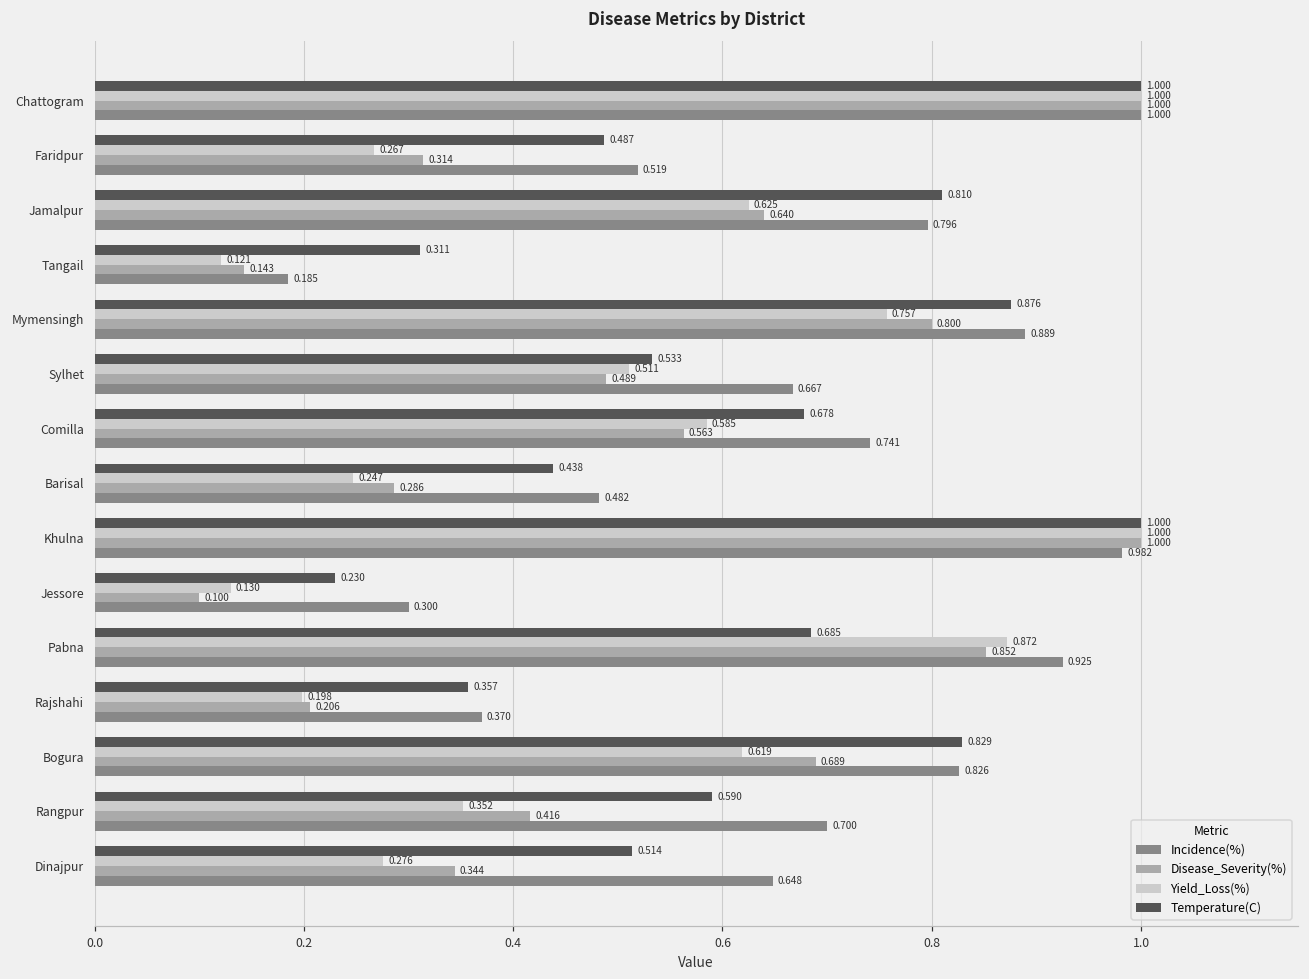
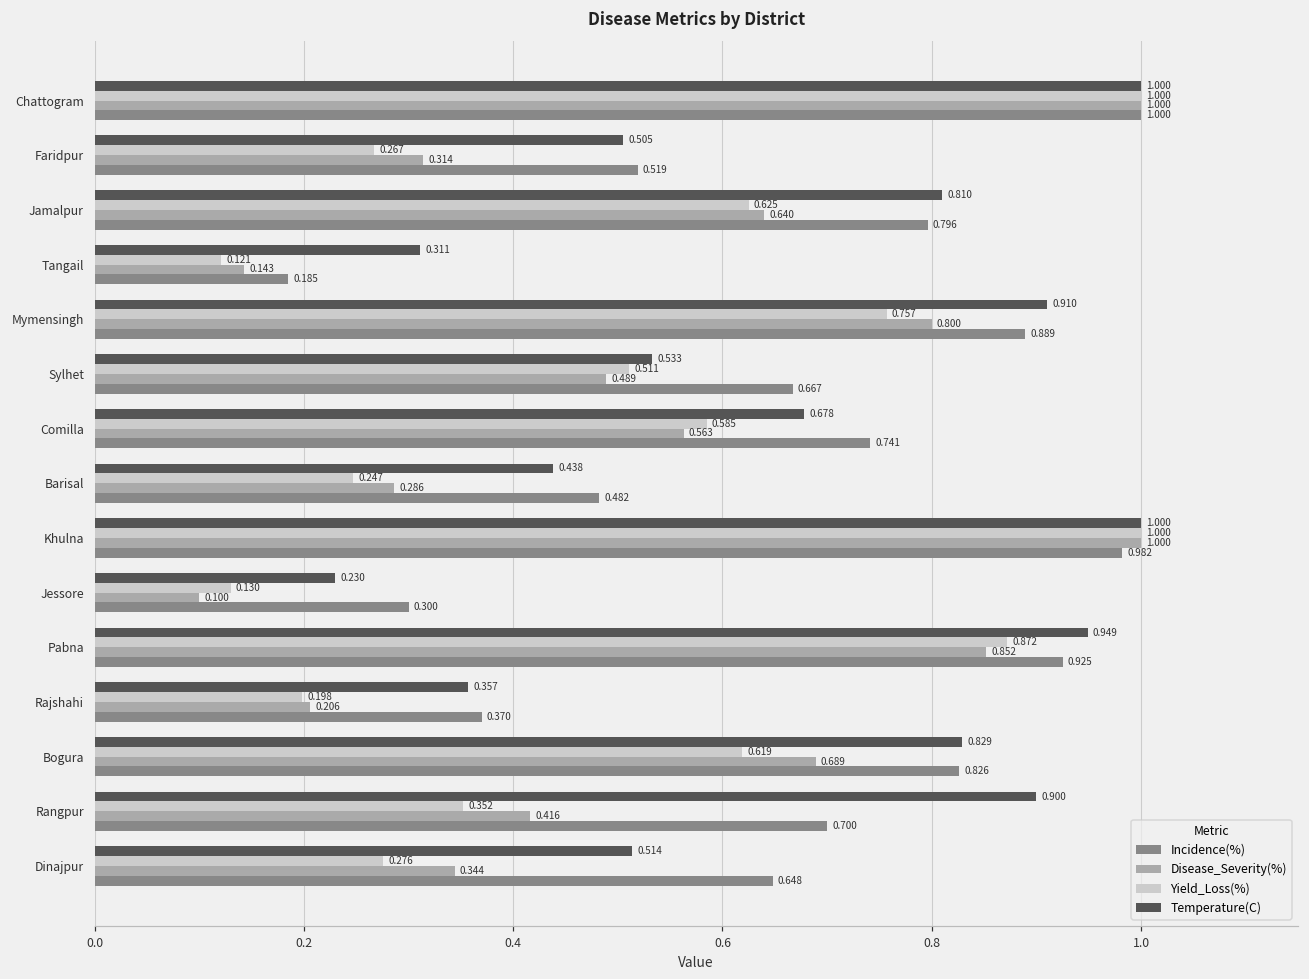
Temperature(C), Faridpur: 0.487 -> 0.505
Temperature(C), Mymensingh: 0.876 -> 0.910
Temperature(C), Pabna: 0.685 -> 0.949
Temperature(C), Rangpur: 0.590 -> 0.900
